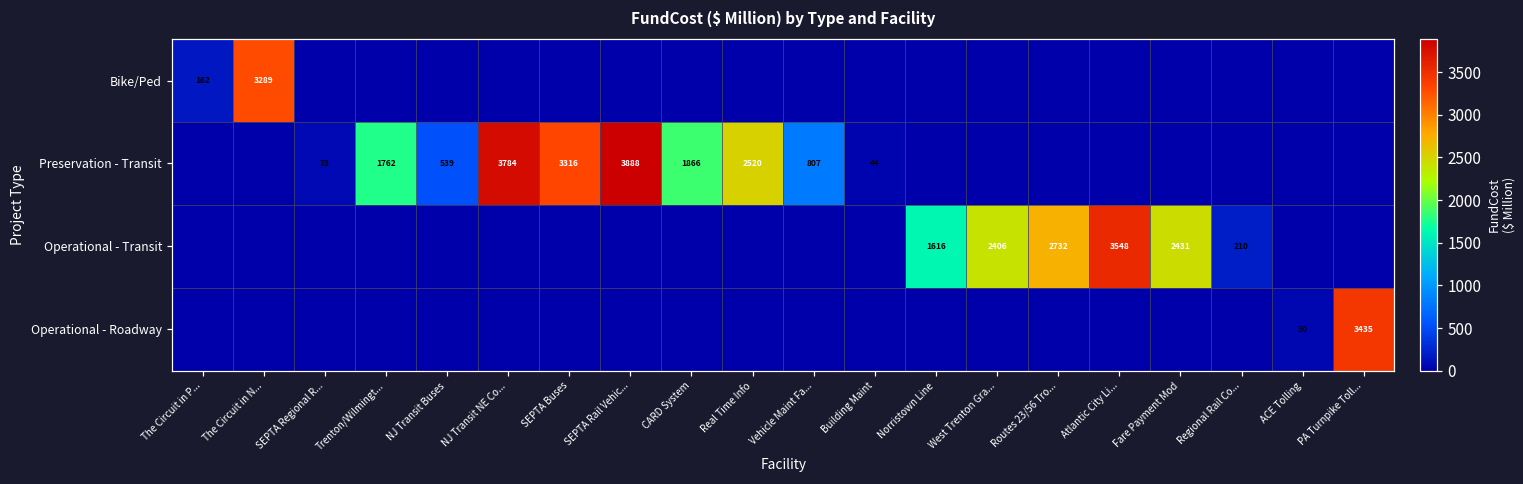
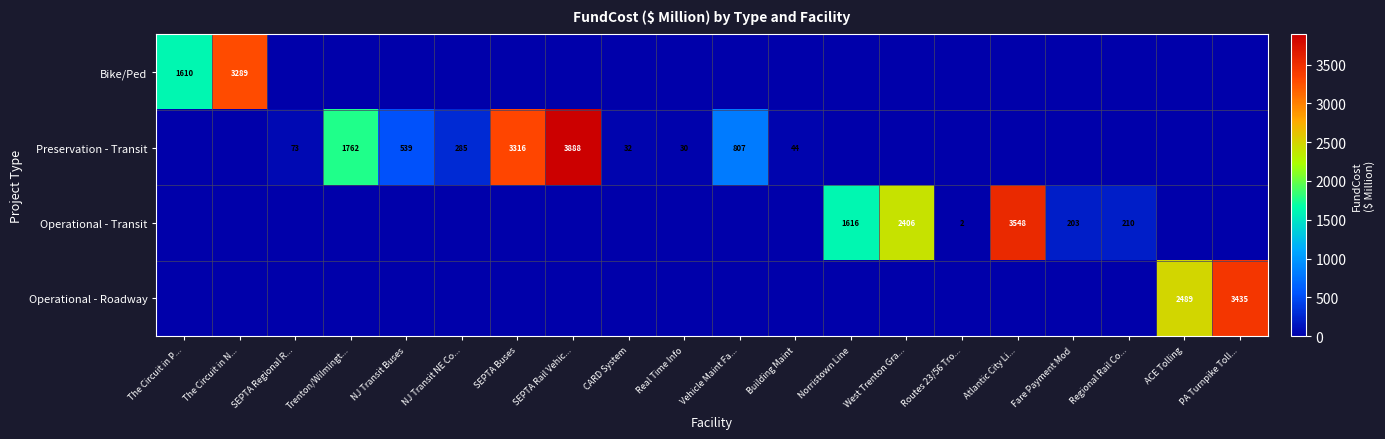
Bike/Ped, The Circuit in P...: 162 -> 1610
Preservation - Transit, NJ Transit NE Co...: 3784 -> 285
Preservation - Transit, CARD System: 1866 -> 32
Preservation - Transit, Real Time Info: 2520 -> 30
Operational - Transit, Routes 23/56 Tro...: 2732 -> 2
Operational - Transit, Fare Payment Mod: 2431 -> 203
Operational - Roadway, ACE Tolling: 50 -> 2489
